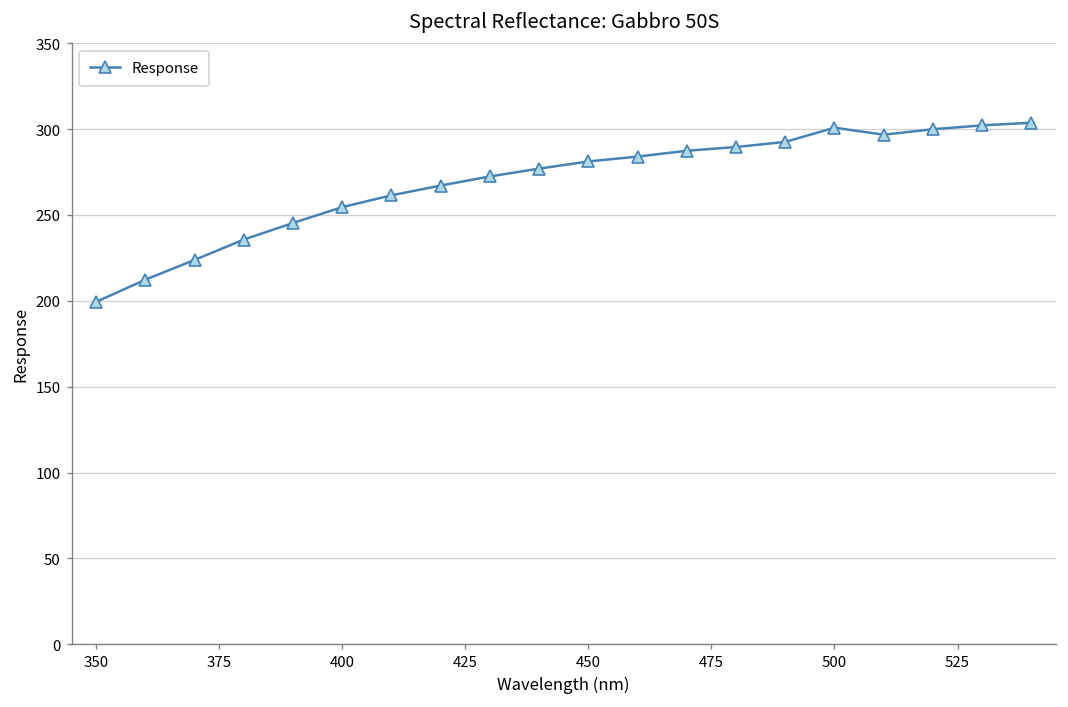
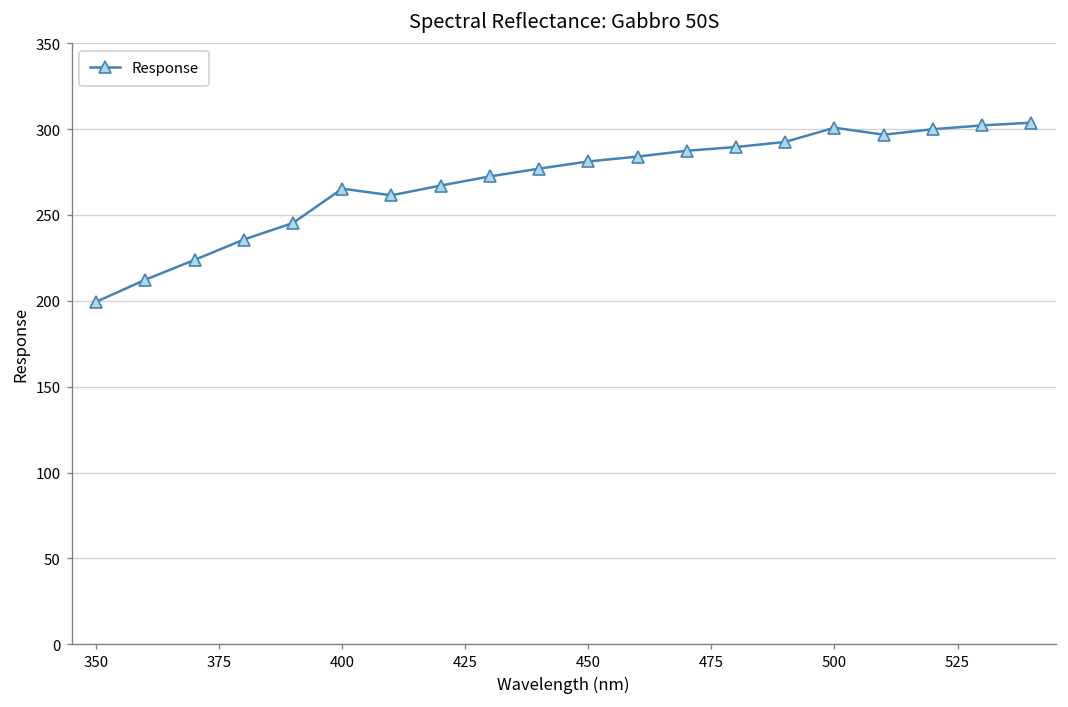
400: 255 -> 265
